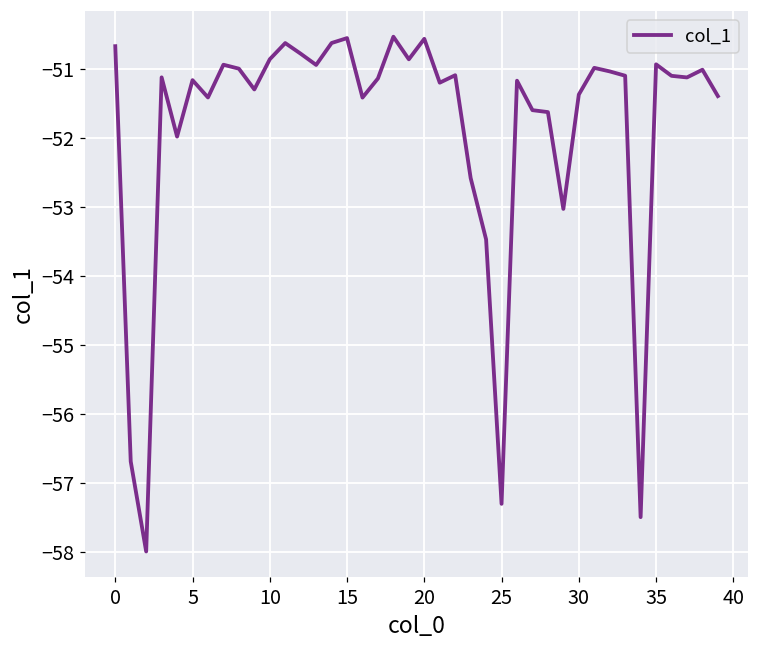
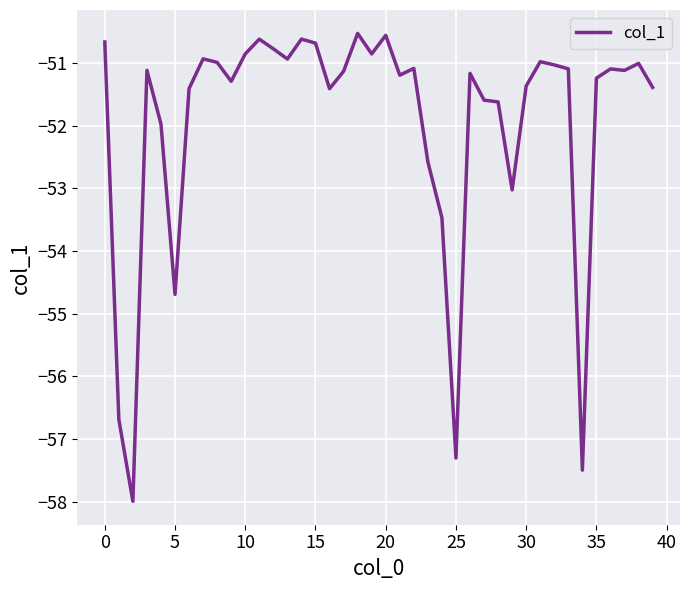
5: -51.2 -> -54.7
15: -50.5 -> -50.7
35: -50.9 -> -51.2
